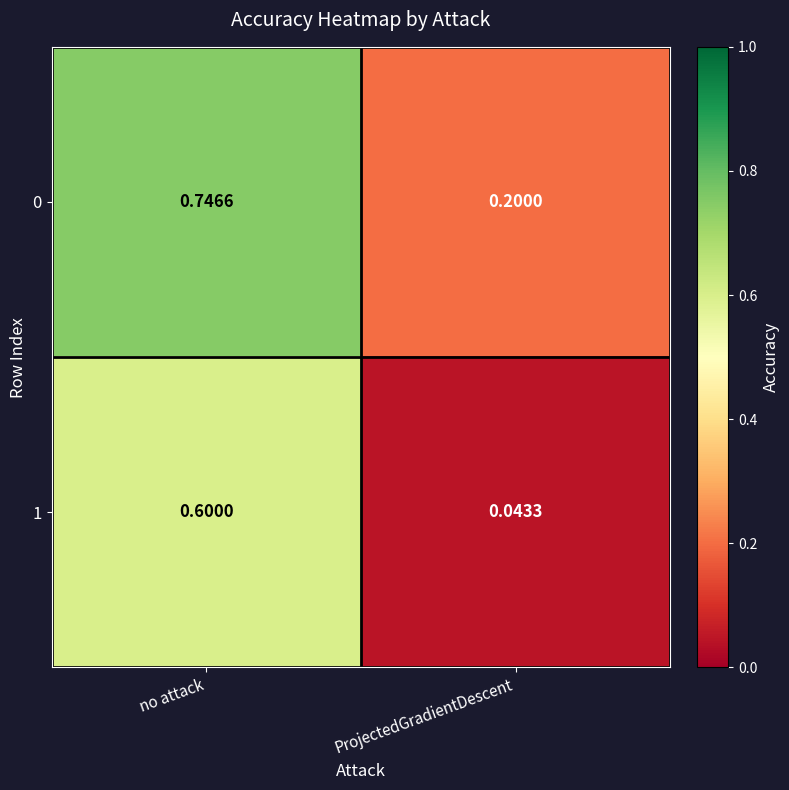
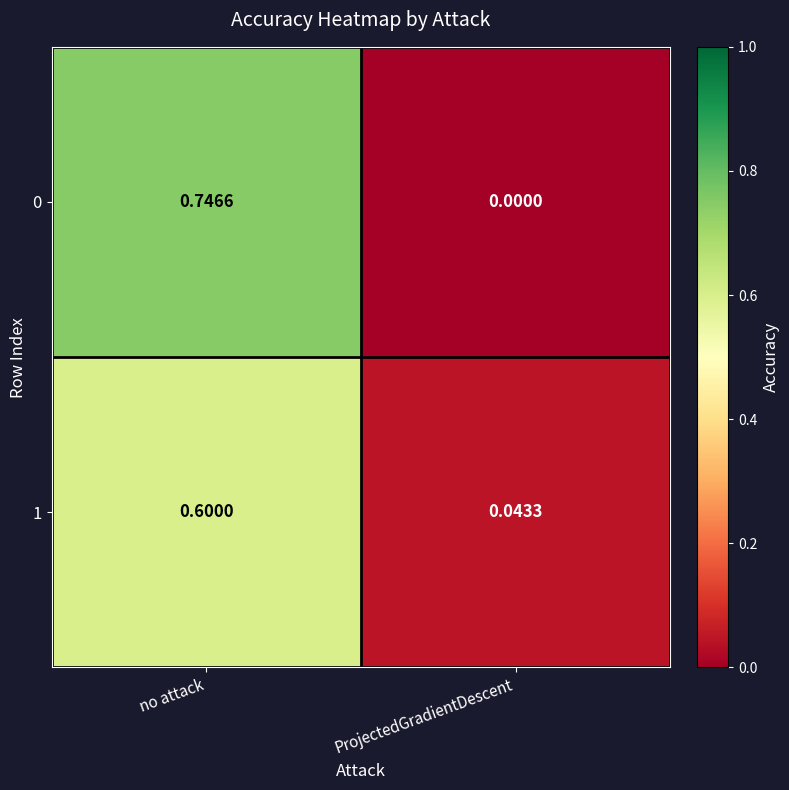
0, ProjectedGradientDescent: 0.2000 -> 0.0000
